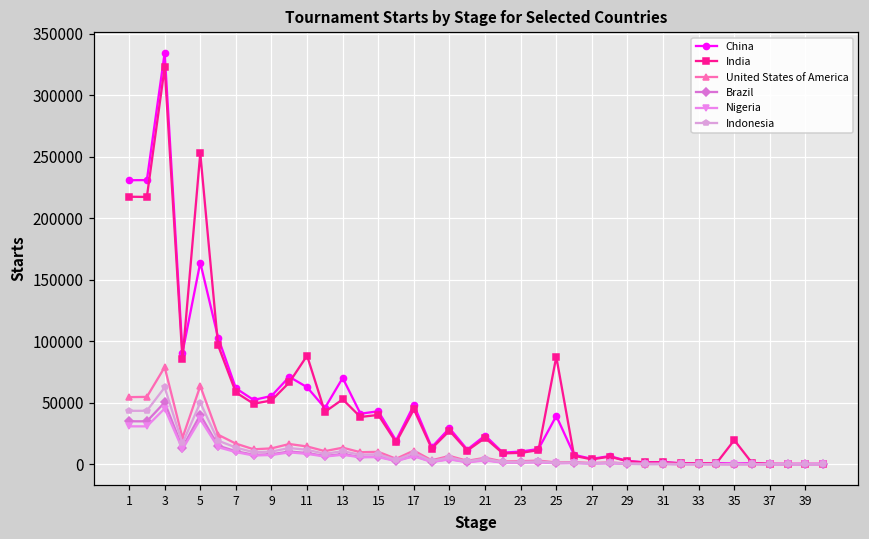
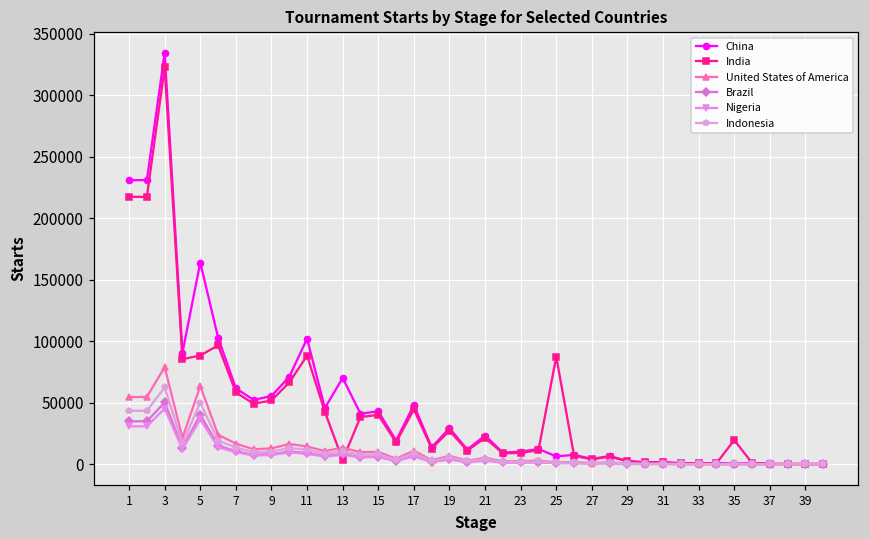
India, 5: 253000 -> 88000
China, 11: 63000 -> 102000
India, 13: 53000 -> 4000
China, 25: 39000 -> 6000
